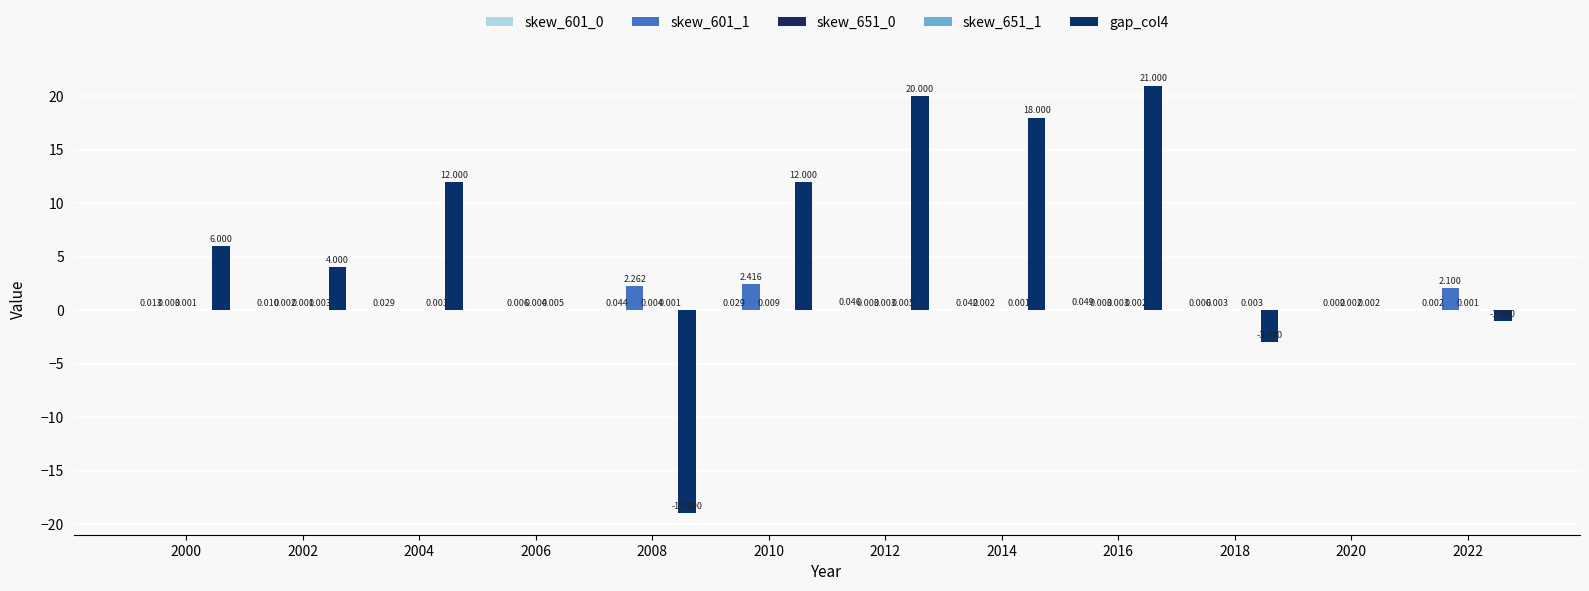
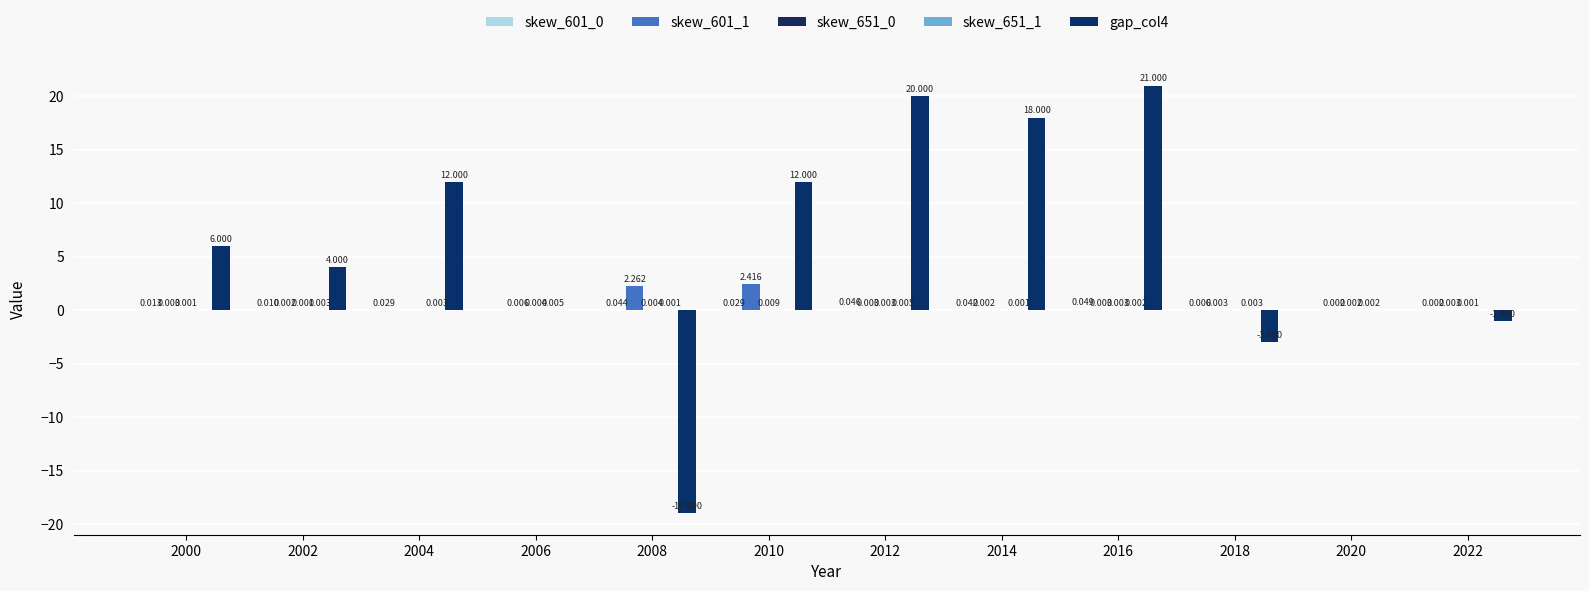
skew_601_1, 2022: 2.100 -> 0.003
